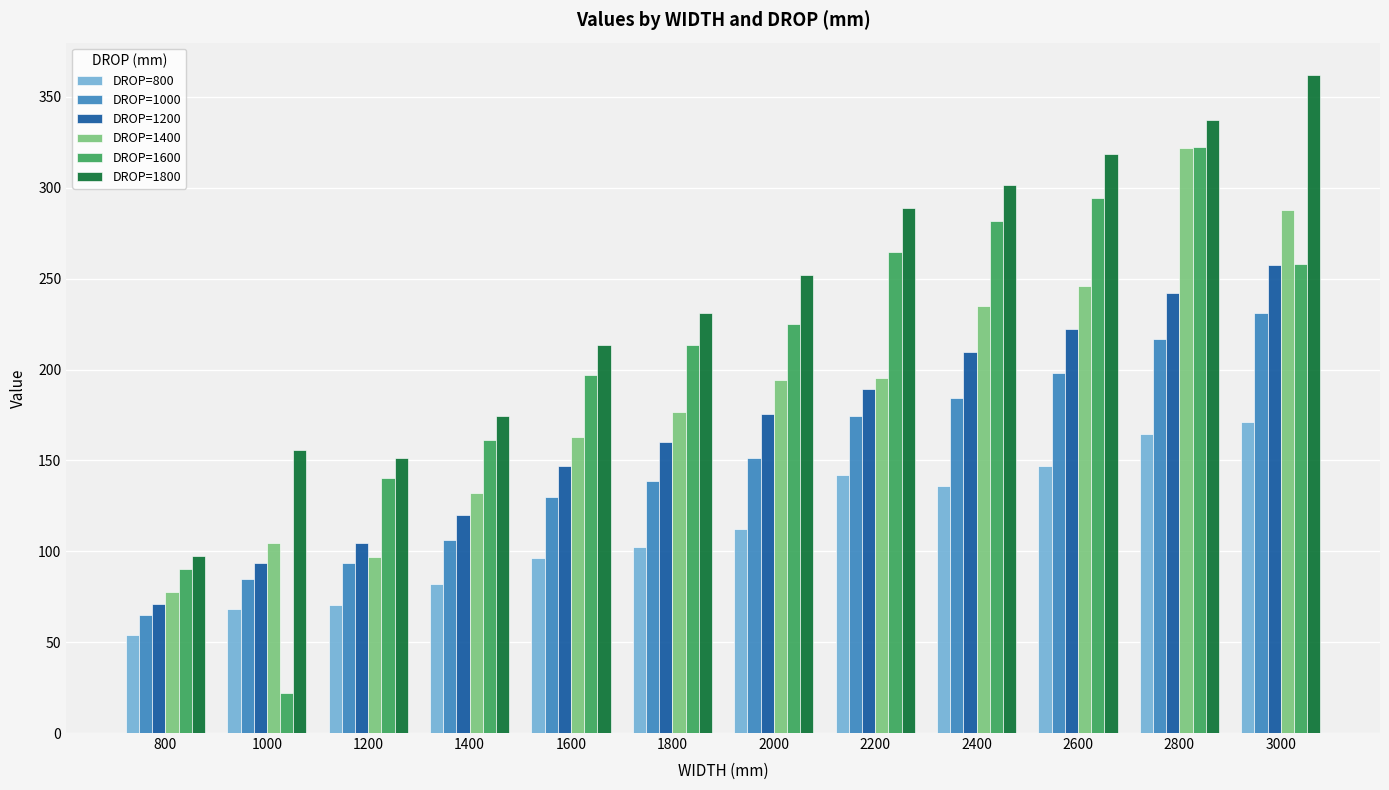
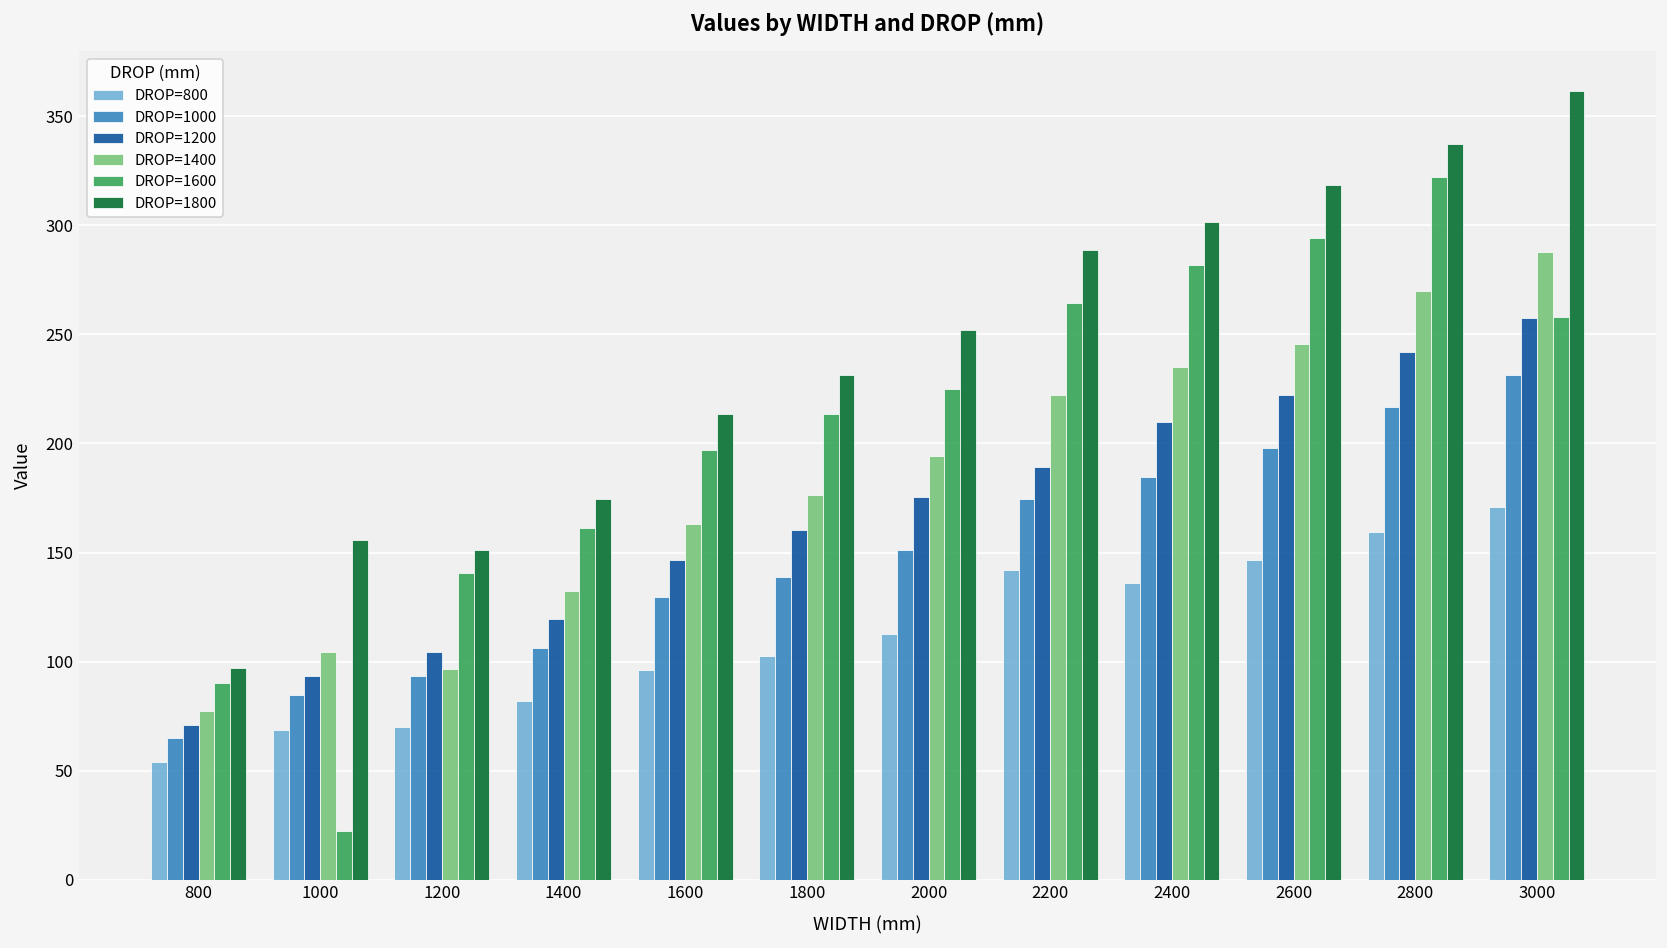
DROP=1400, 2200: 196 -> 222
DROP=800, 2800: 164 -> 159
DROP=1400, 2800: 322 -> 270
